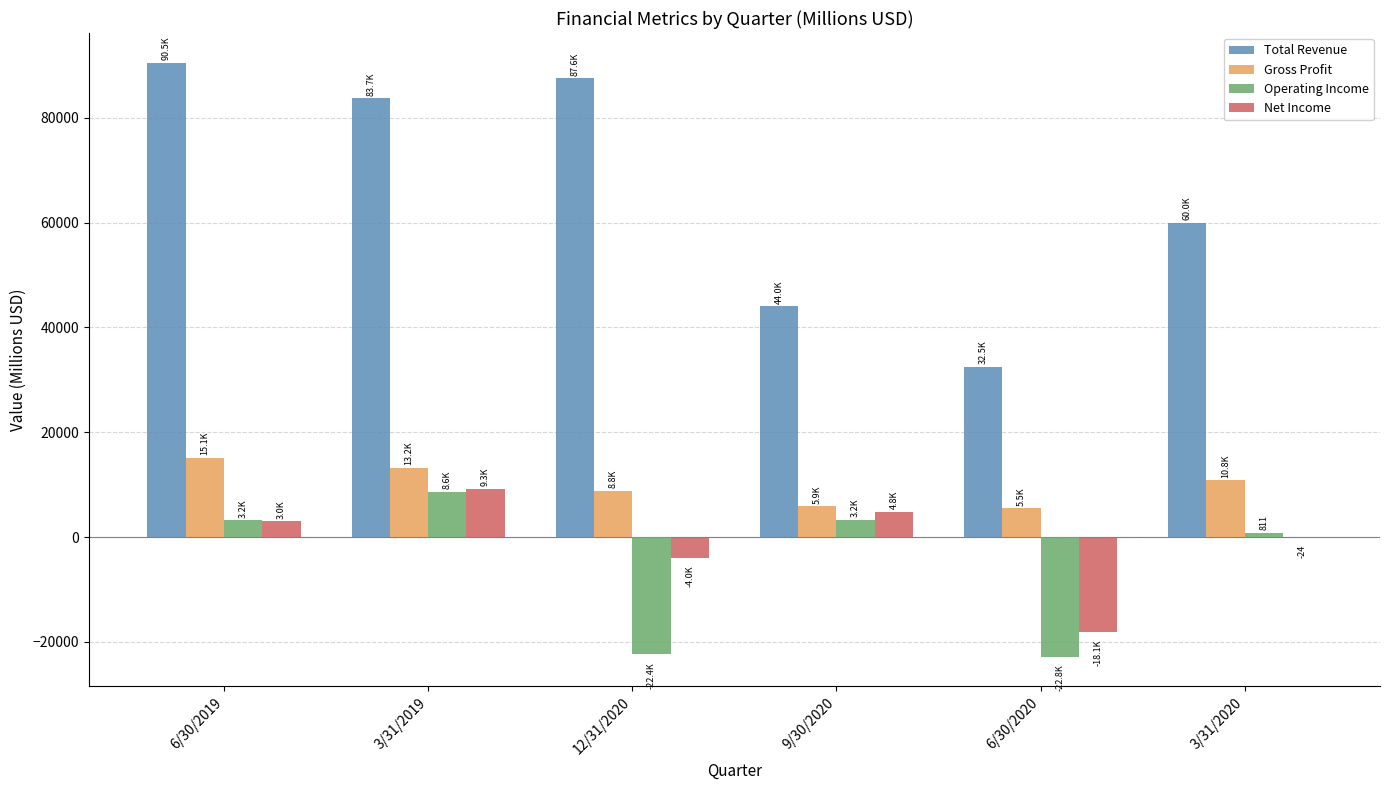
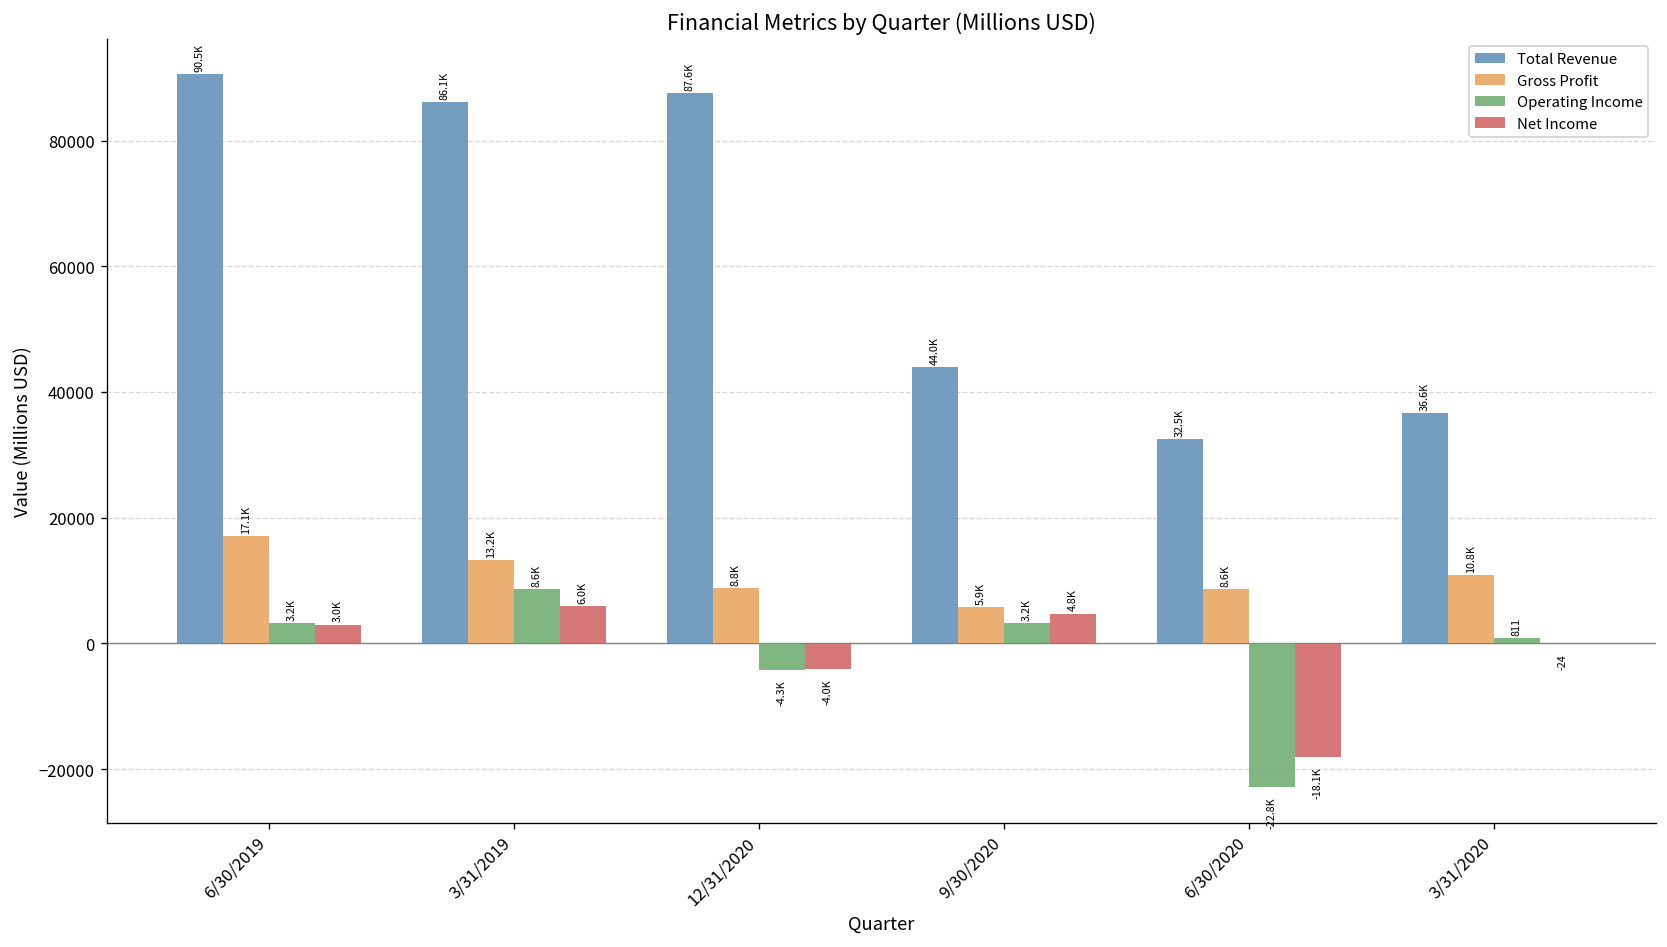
Gross Profit, 6/30/2019: 15.1K -> 17.1K
Total Revenue, 3/31/2019: 83.7K -> 86.1K
Net Income, 3/31/2019: 9.3K -> 6.0K
Operating Income, 12/31/2020: -22.4K -> -4.3K
Gross Profit, 6/30/2020: 5.5K -> 8.6K
Total Revenue, 3/31/2020: 60.0K -> 36.6K
